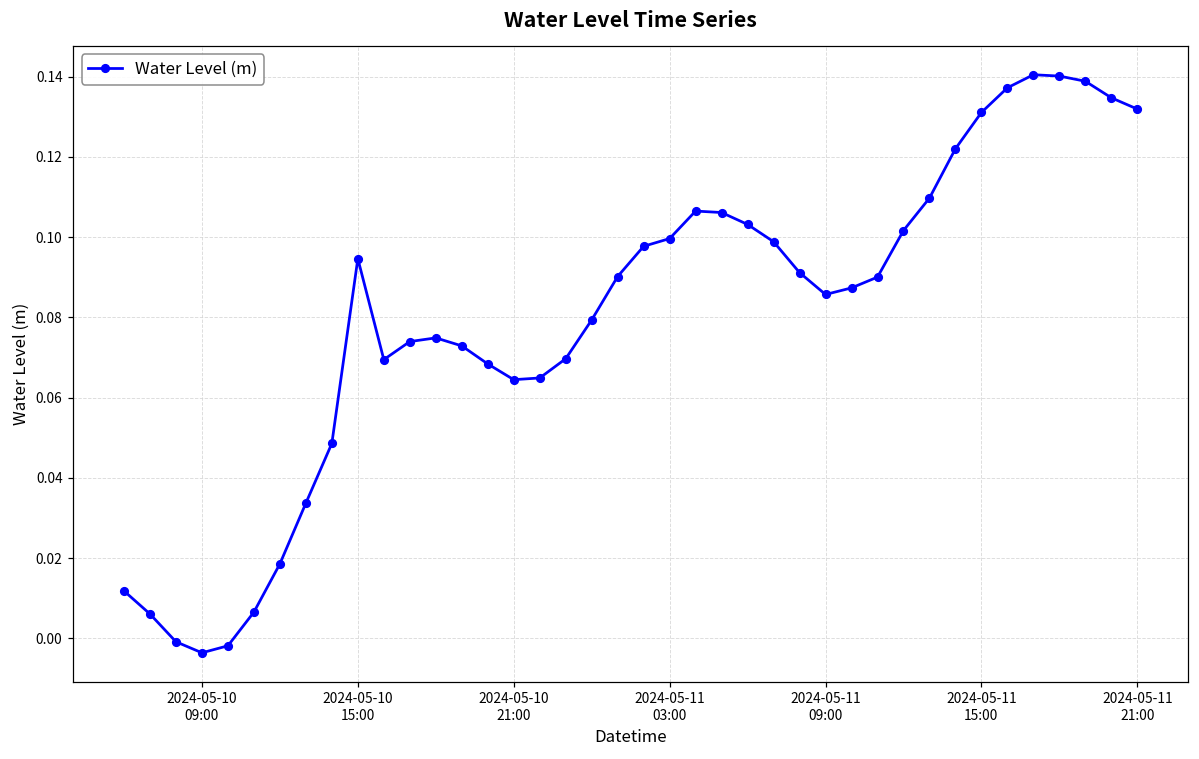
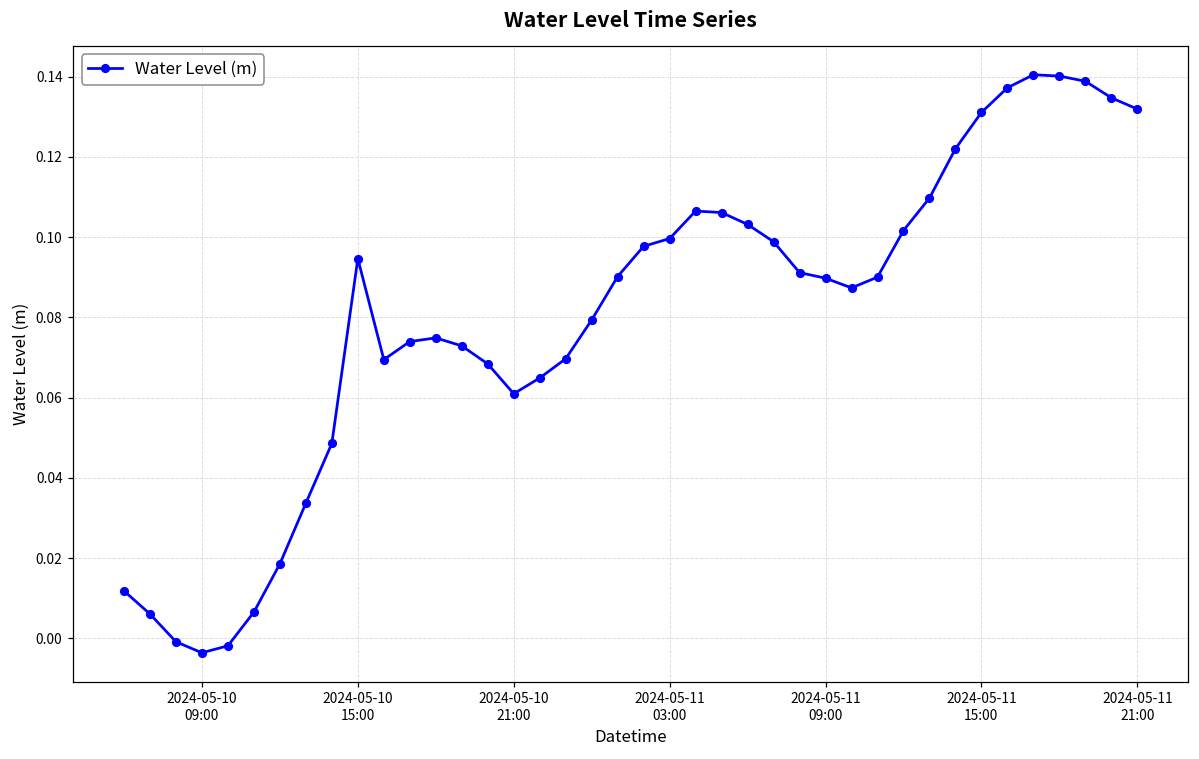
2024-05-10 21:00: 0.064 -> 0.061
2024-05-11 09:00: 0.086 -> 0.090
